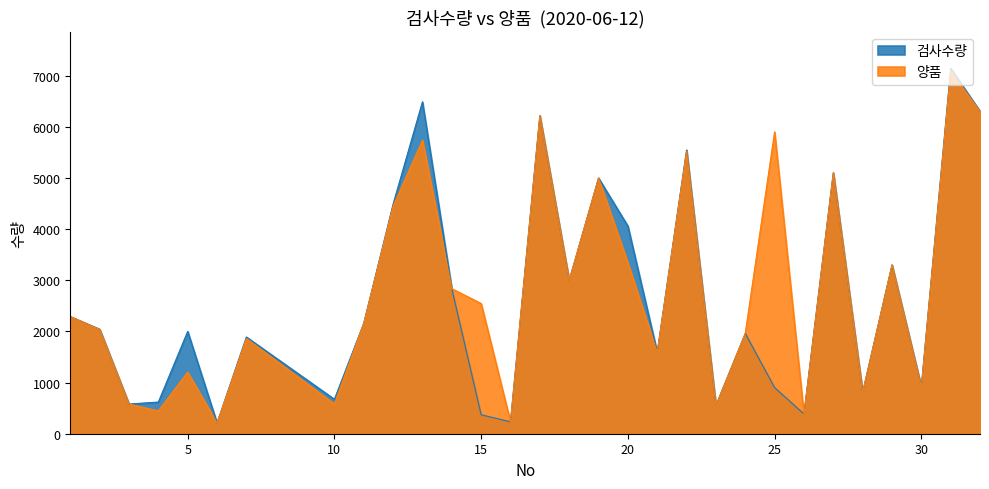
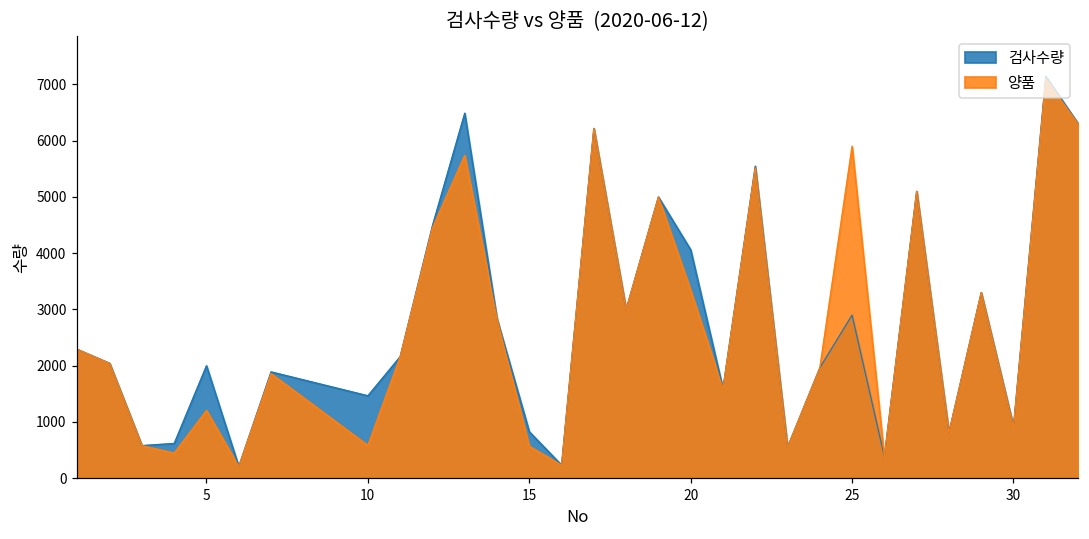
검사수량, 10: 700 -> 1500
검사수량, 15: 400 -> 800
양품, 15: 2500 -> 600
검사수량, 25: 900 -> 2900
